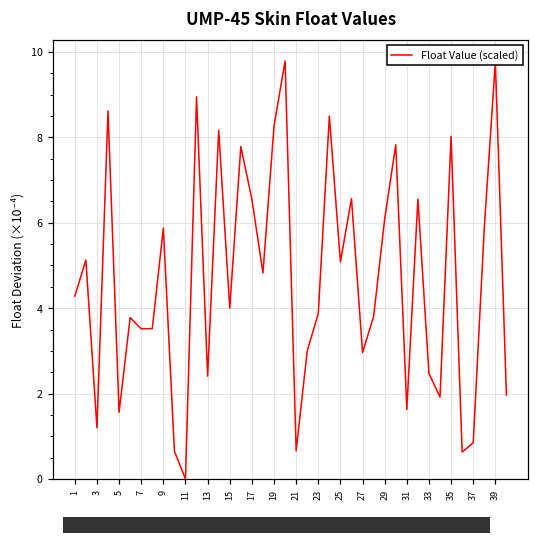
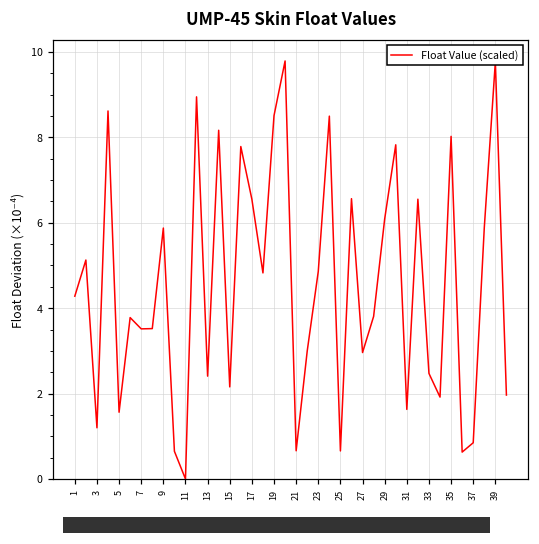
15: 4.0 -> 2.2
19: 8.3 -> 8.5
23: 3.9 -> 4.9
25: 5.1 -> 0.7
